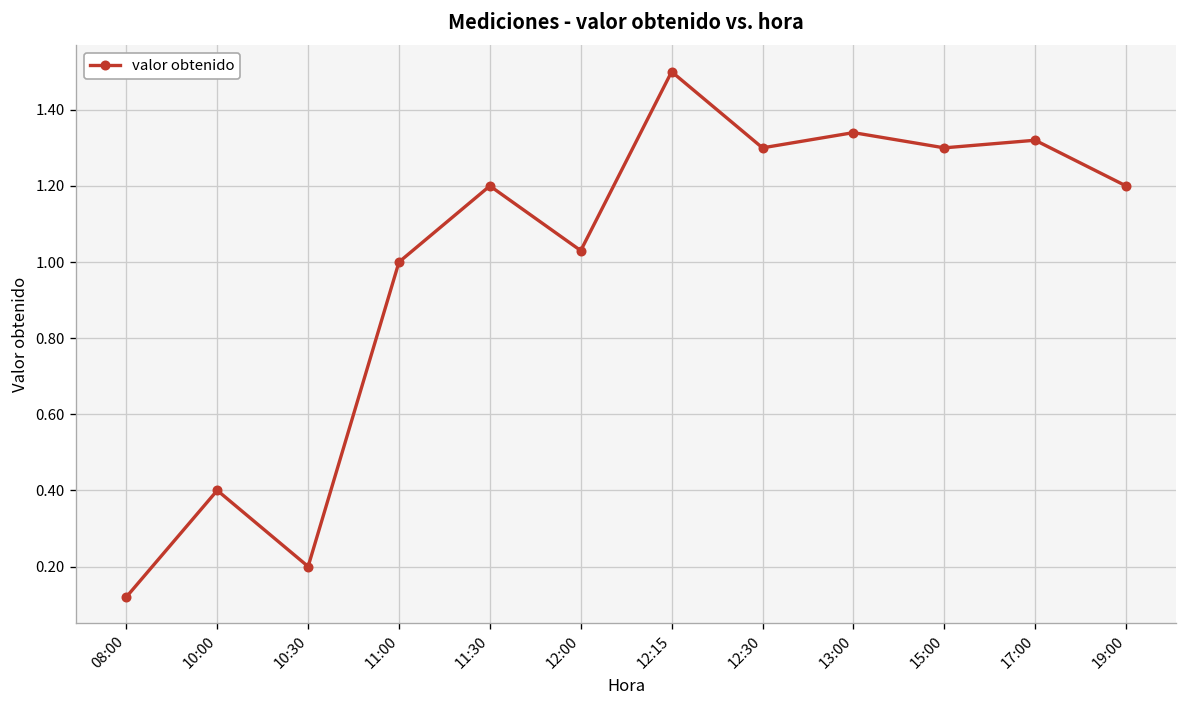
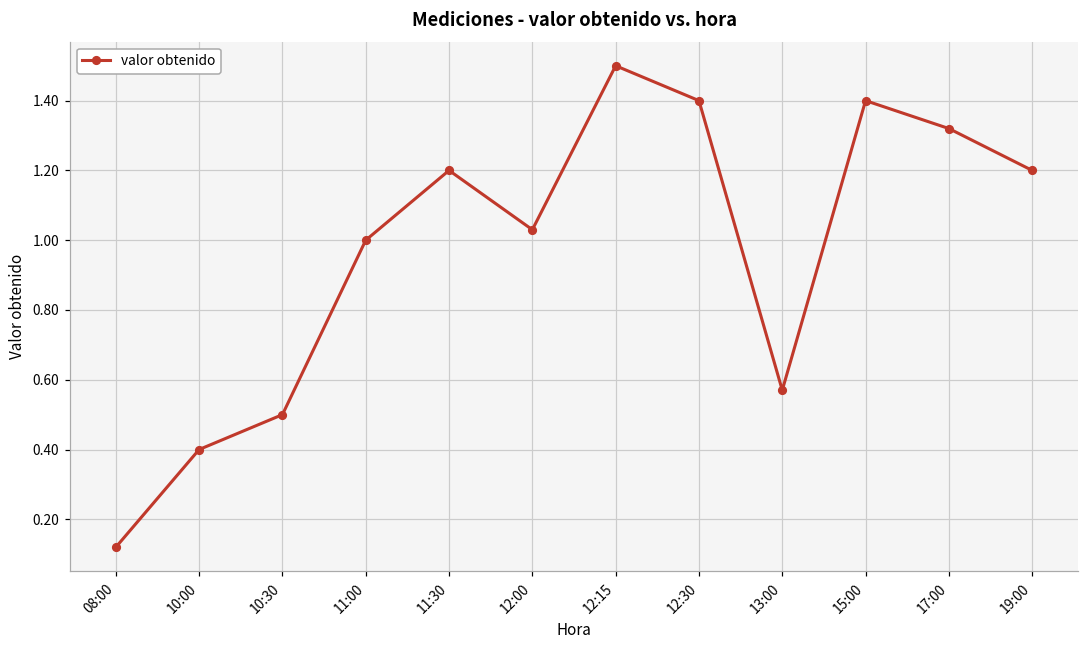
10:30: 0.2 -> 0.5
12:30: 1.3 -> 1.4
13:00: 1.34 -> 0.57
15:00: 1.3 -> 1.4
